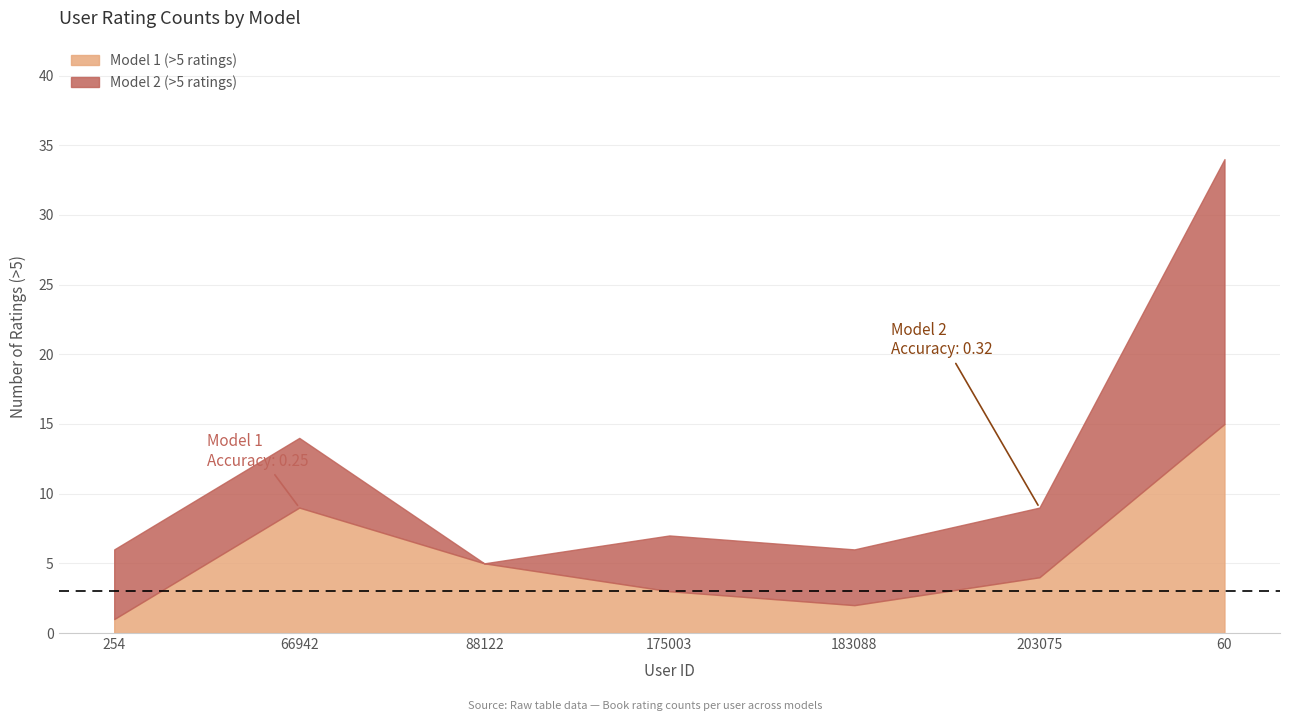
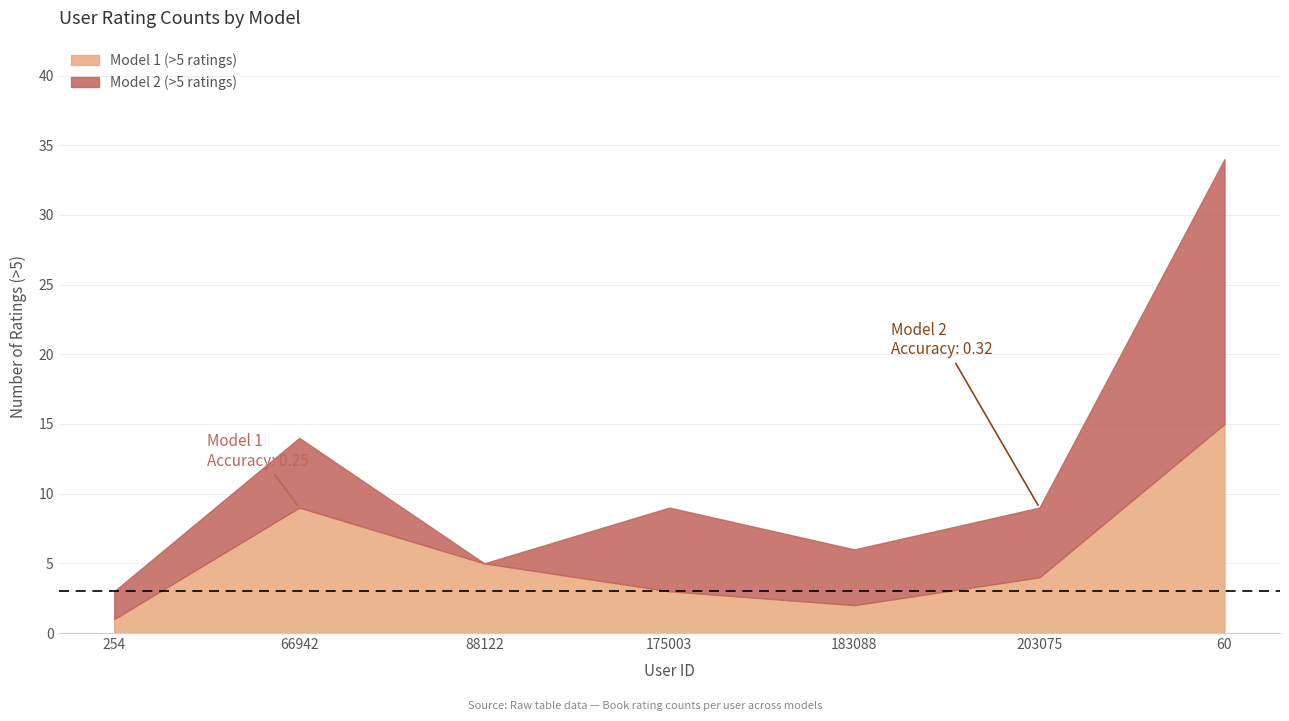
Model 2 (>5 ratings), 254: 5 -> 2
Model 2 (>5 ratings), 175003: 4 -> 6
